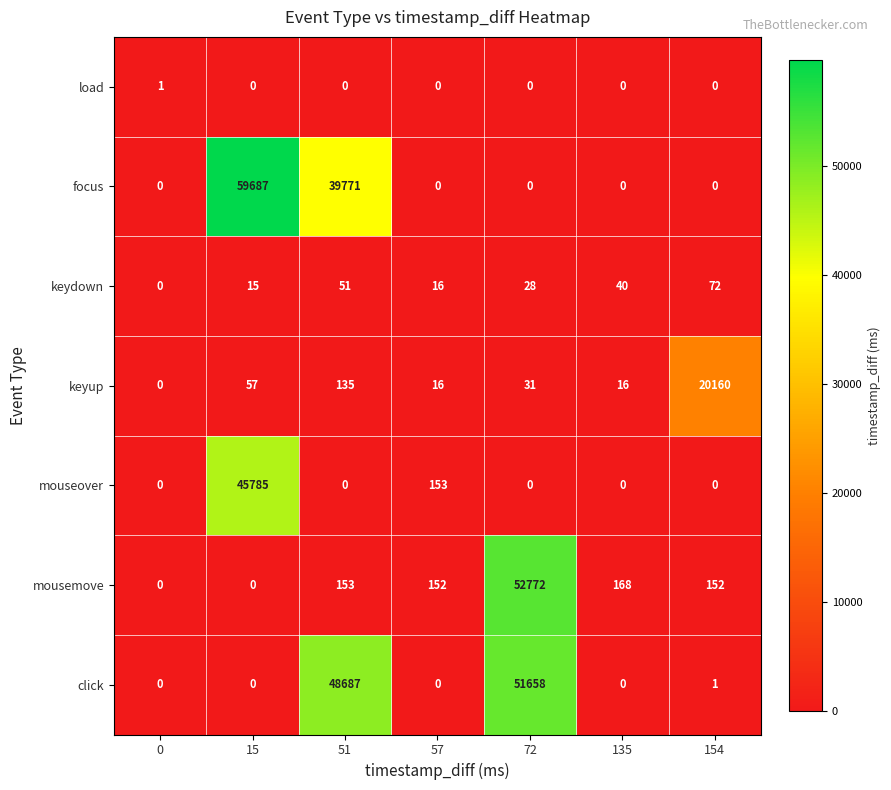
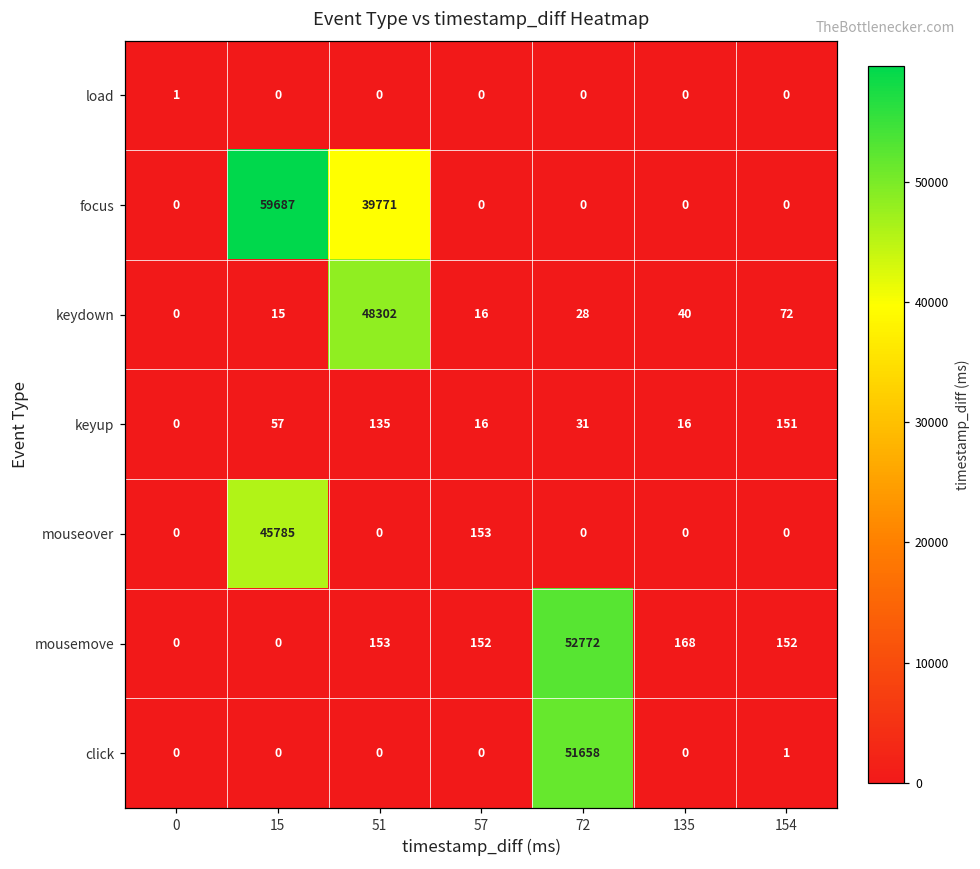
keydown, 51: 51 -> 48302
keyup, 154: 20160 -> 151
click, 51: 48687 -> 0
